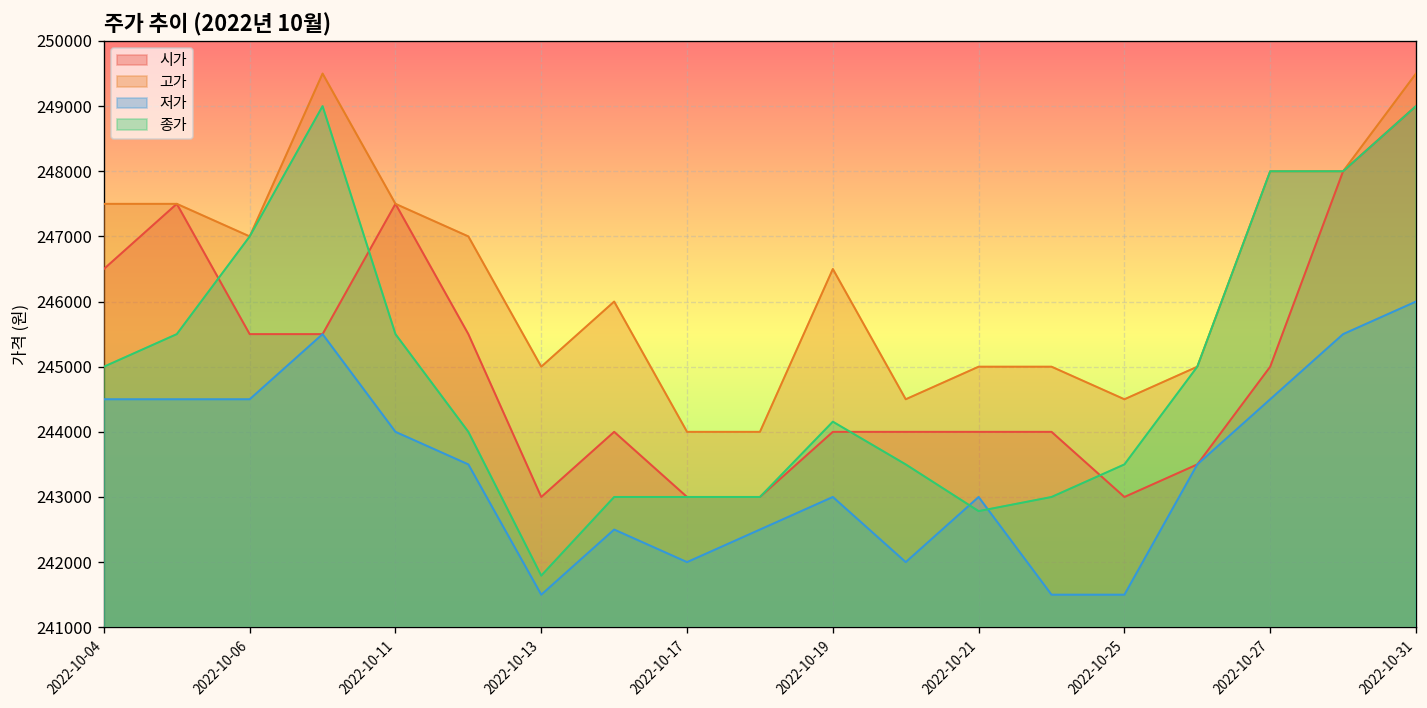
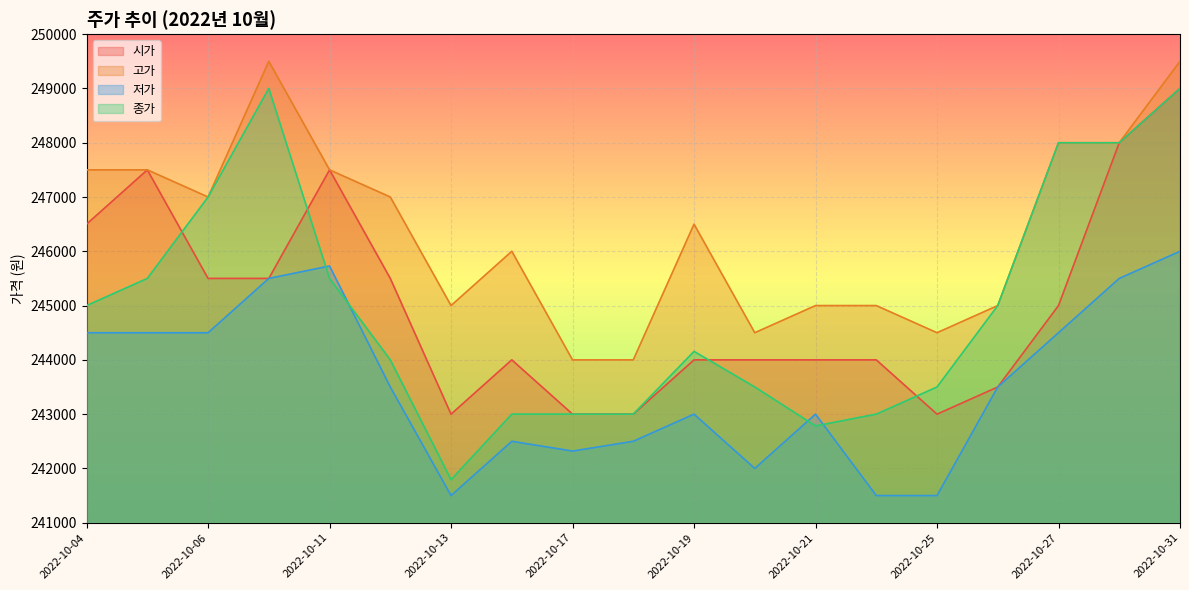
저가, 2022-10-11: 244000 -> 245700
저가, 2022-10-17: 242000 -> 242300
